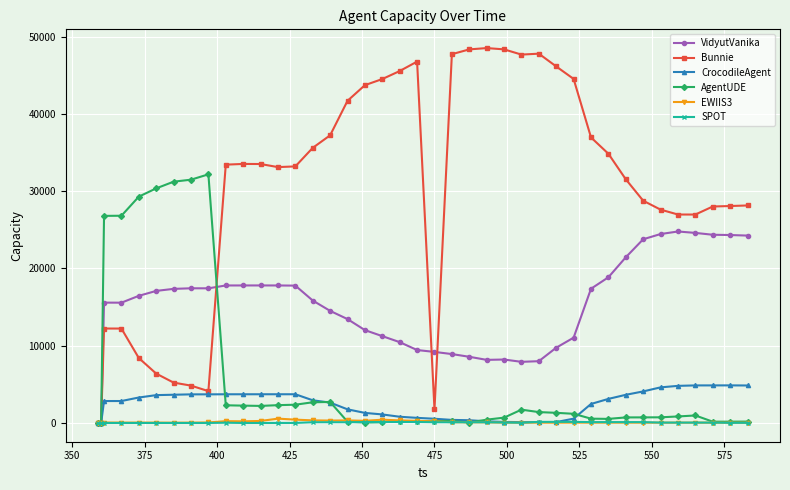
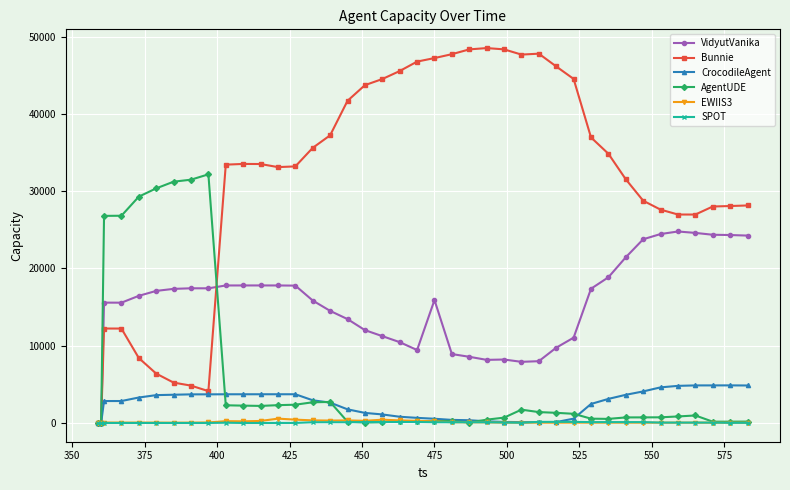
VidyutVanika, 475: 9000 -> 16000
Bunnie, 475: 2000 -> 47000
